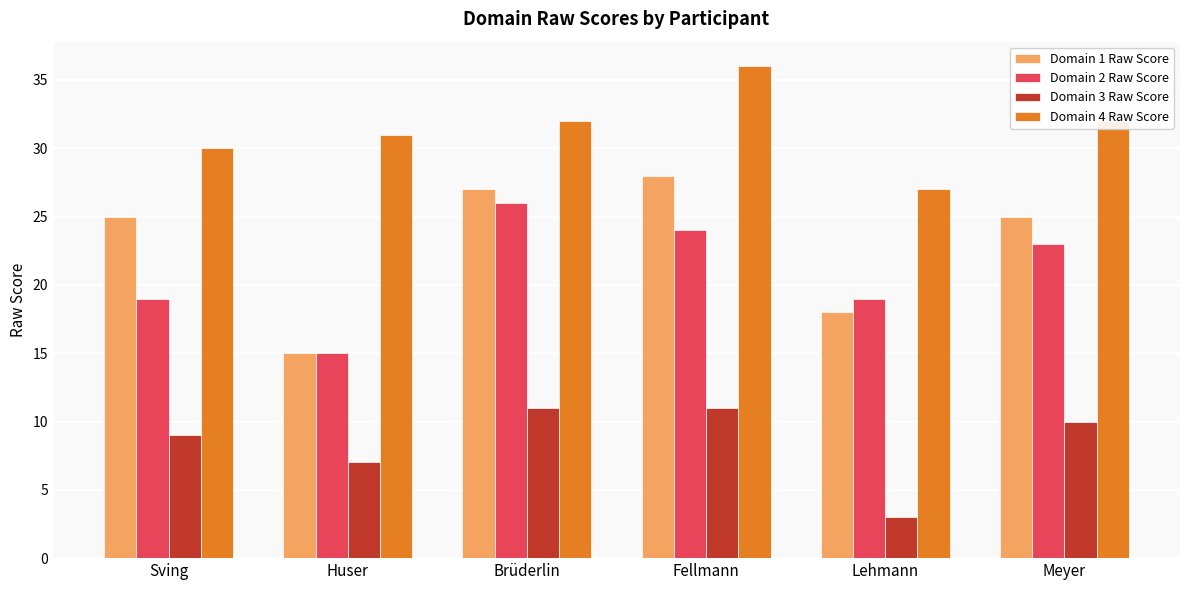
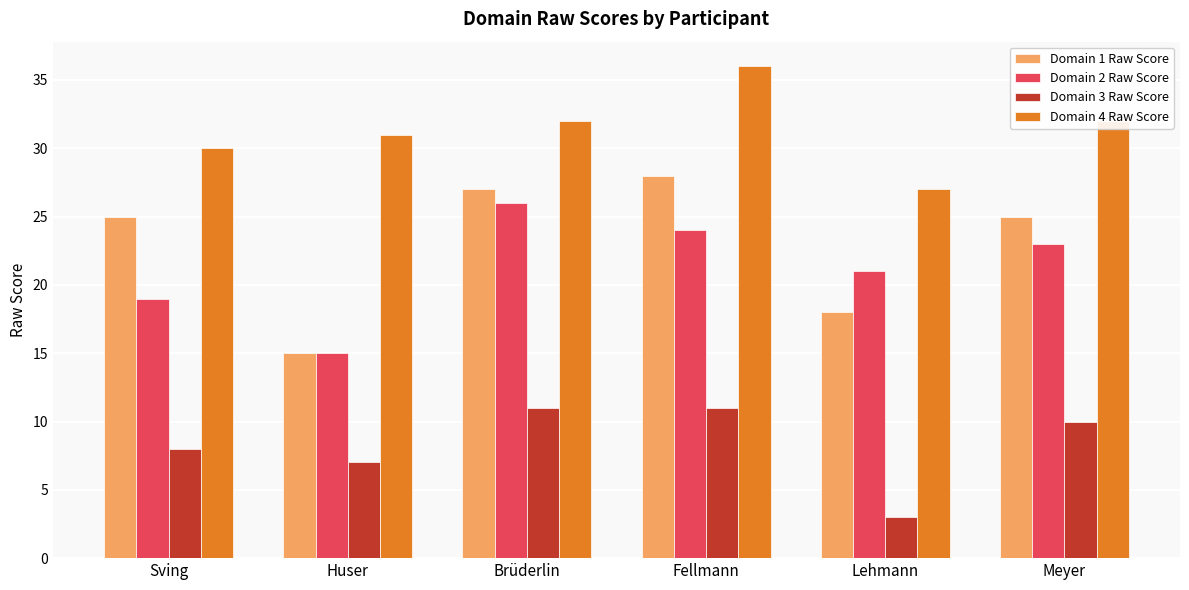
Domain 3 Raw Score, Sving: 9 -> 8
Domain 2 Raw Score, Lehmann: 19 -> 21
